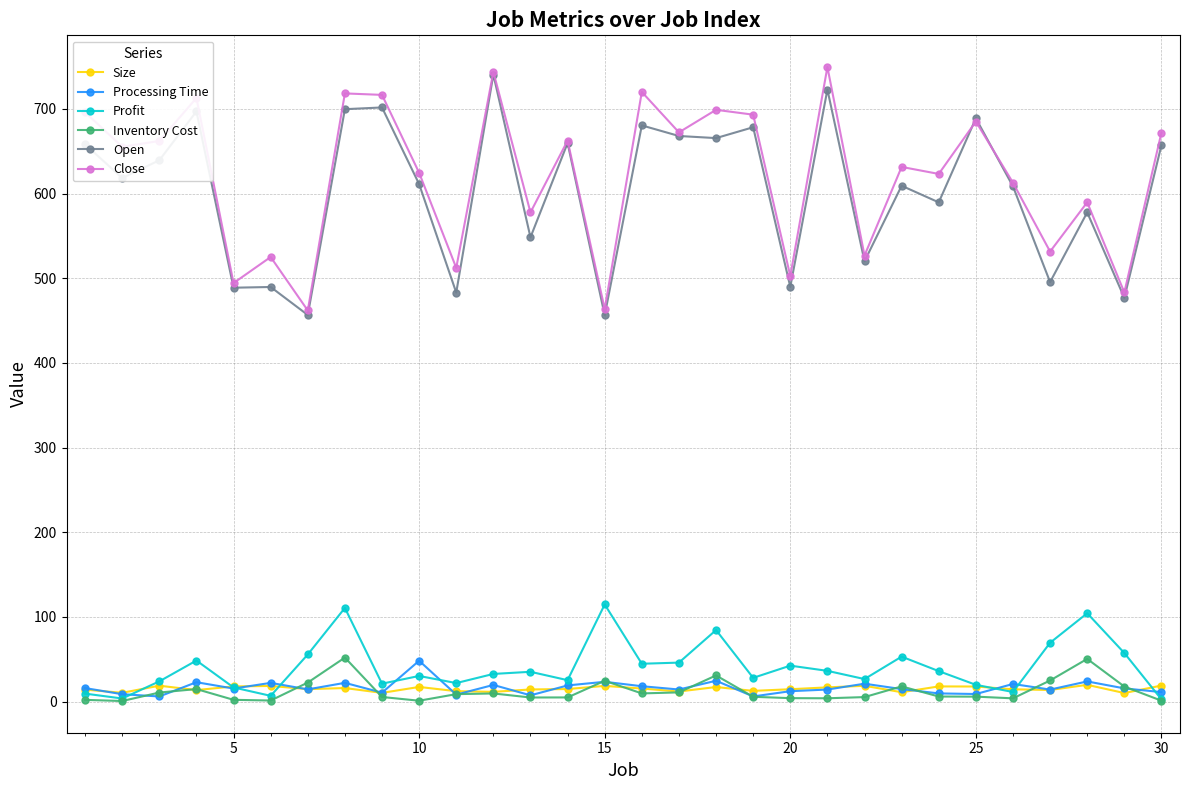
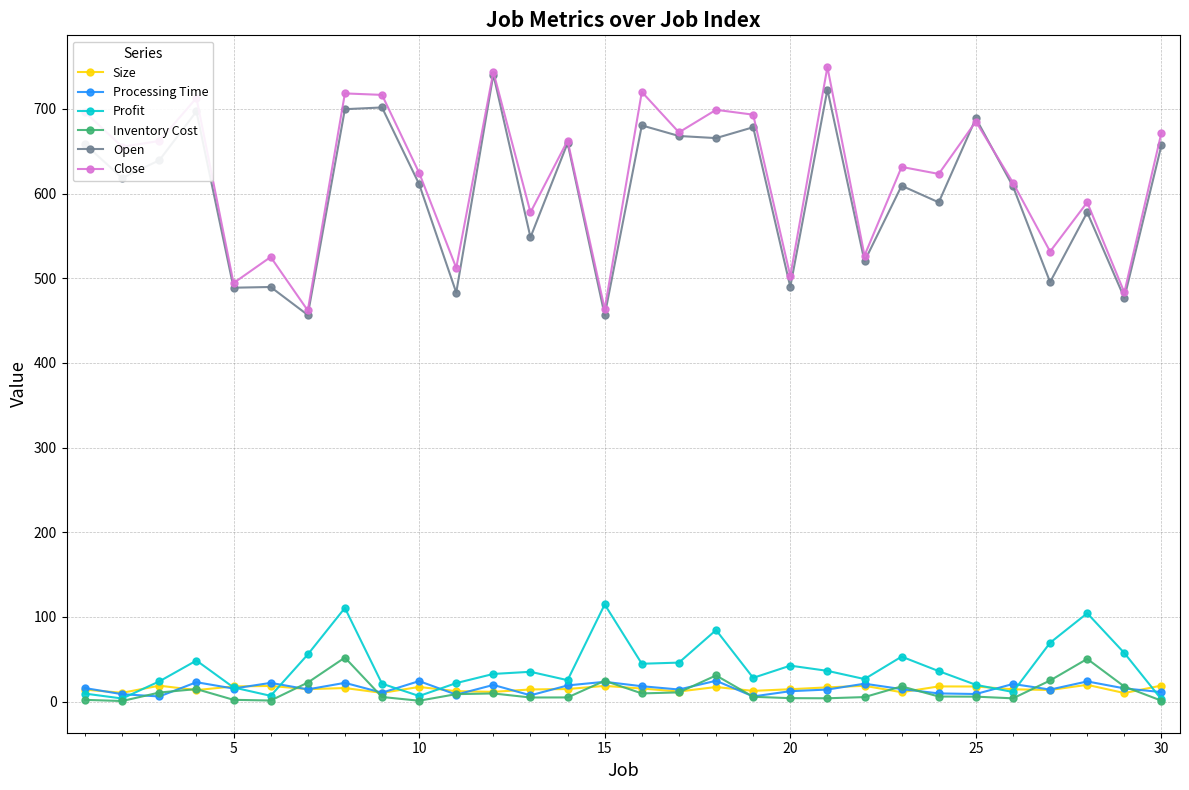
Processing Time, 10: 50 -> 20
Profit, 10: 30 -> 10
